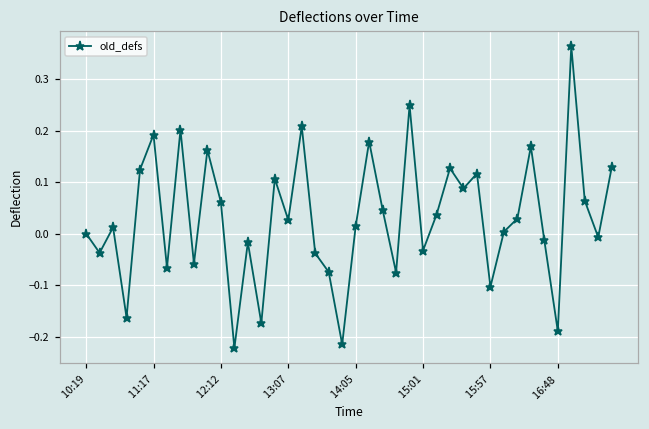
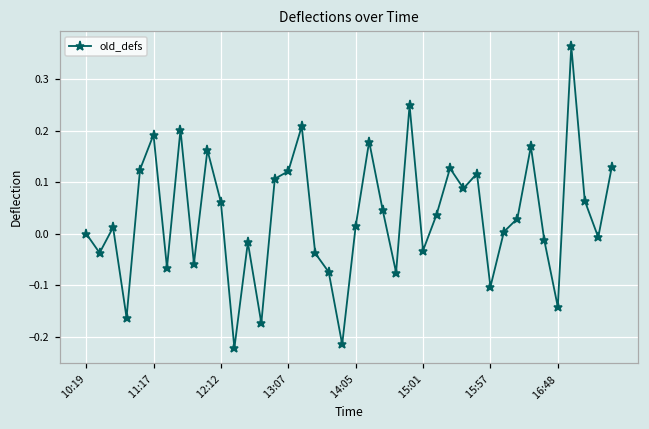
13:07: 0.03 -> 0.12
16:48: -0.19 -> -0.14
